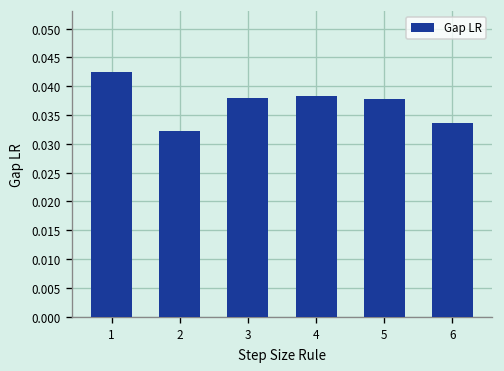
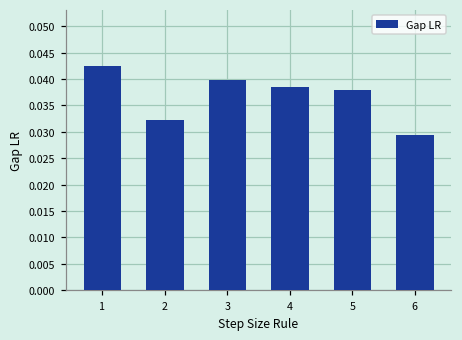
3: 0.038 -> 0.040
6: 0.034 -> 0.029
